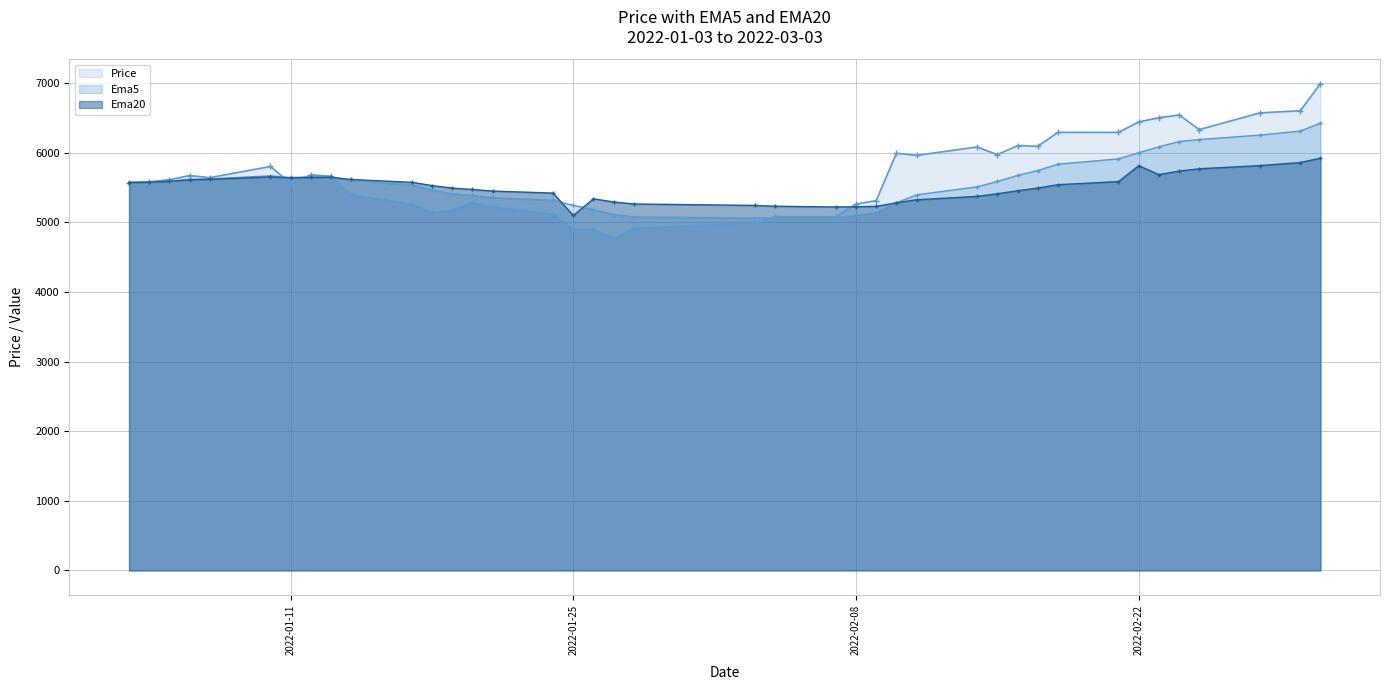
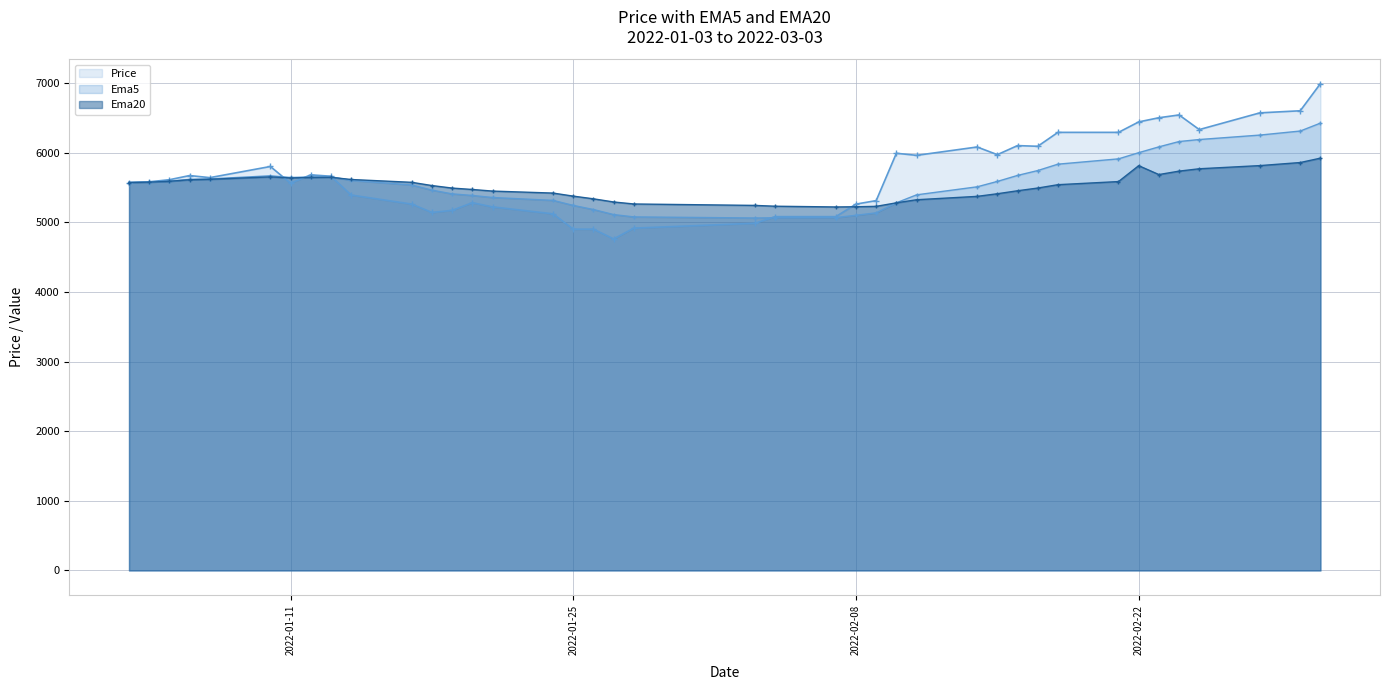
Ema20, 2022-01-25: 5100 -> 5400
